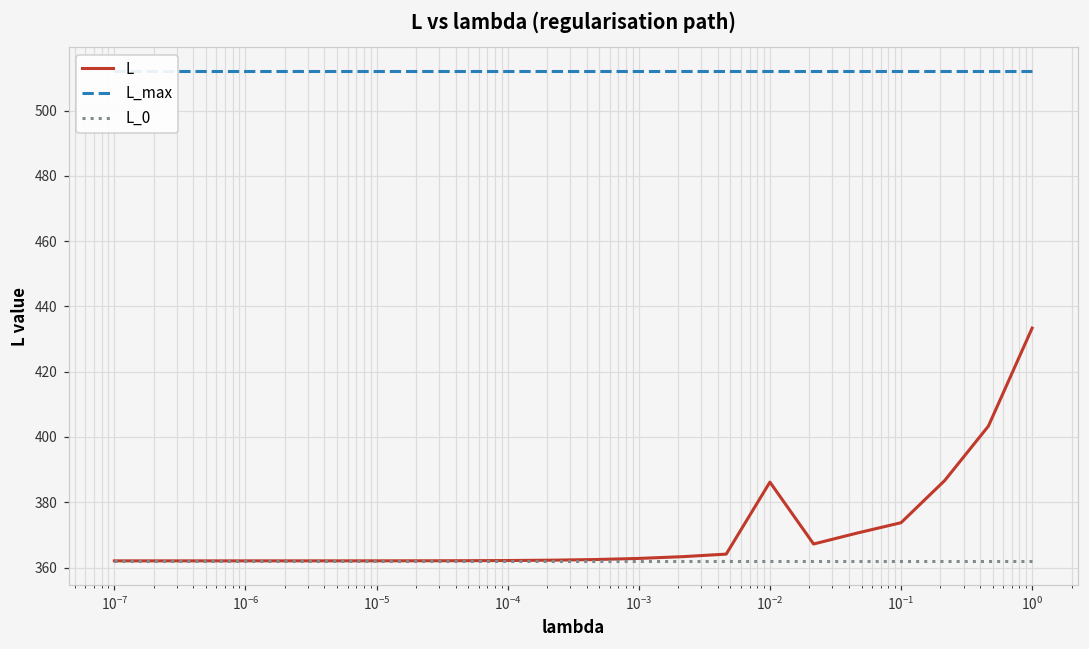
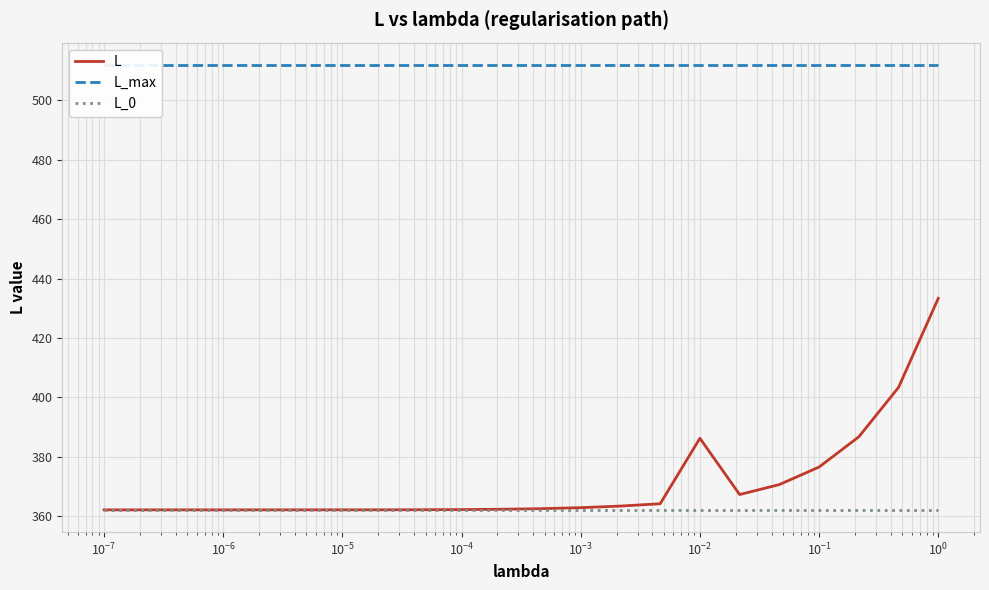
L, 10^-1: 374 -> 376
